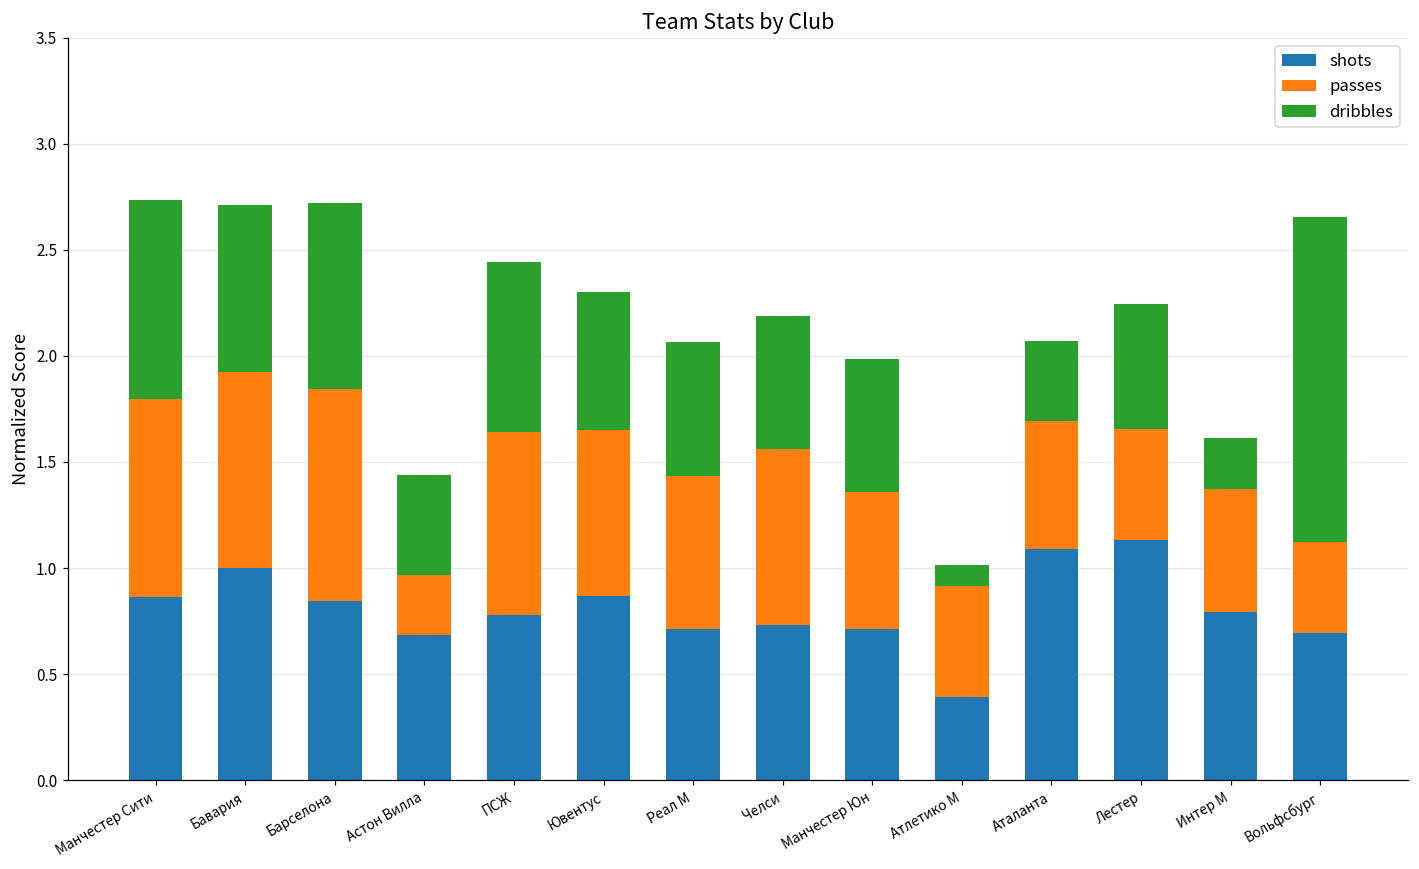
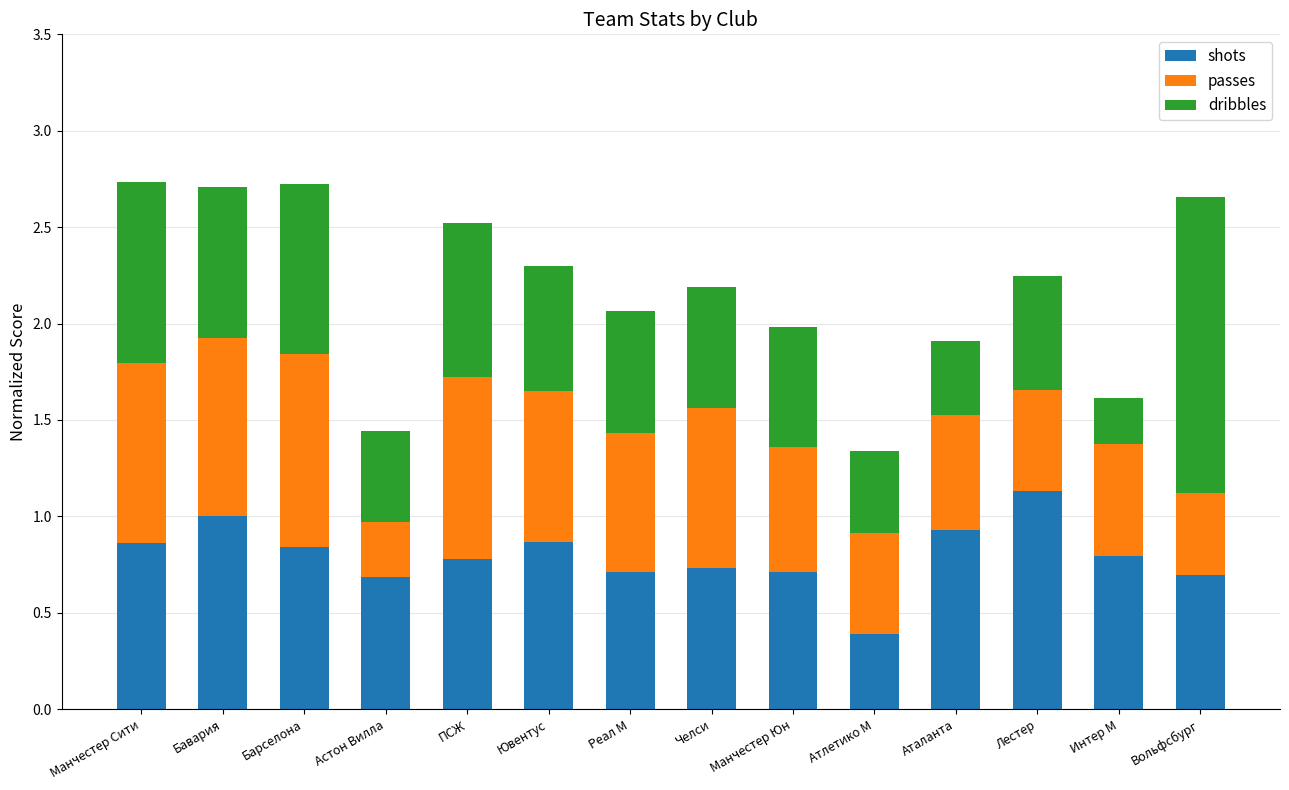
passes, ПСЖ: 0.87 -> 0.94
dribbles, Атлетико М: 0.10 -> 0.42
shots, Аталанта: 1.09 -> 0.93
